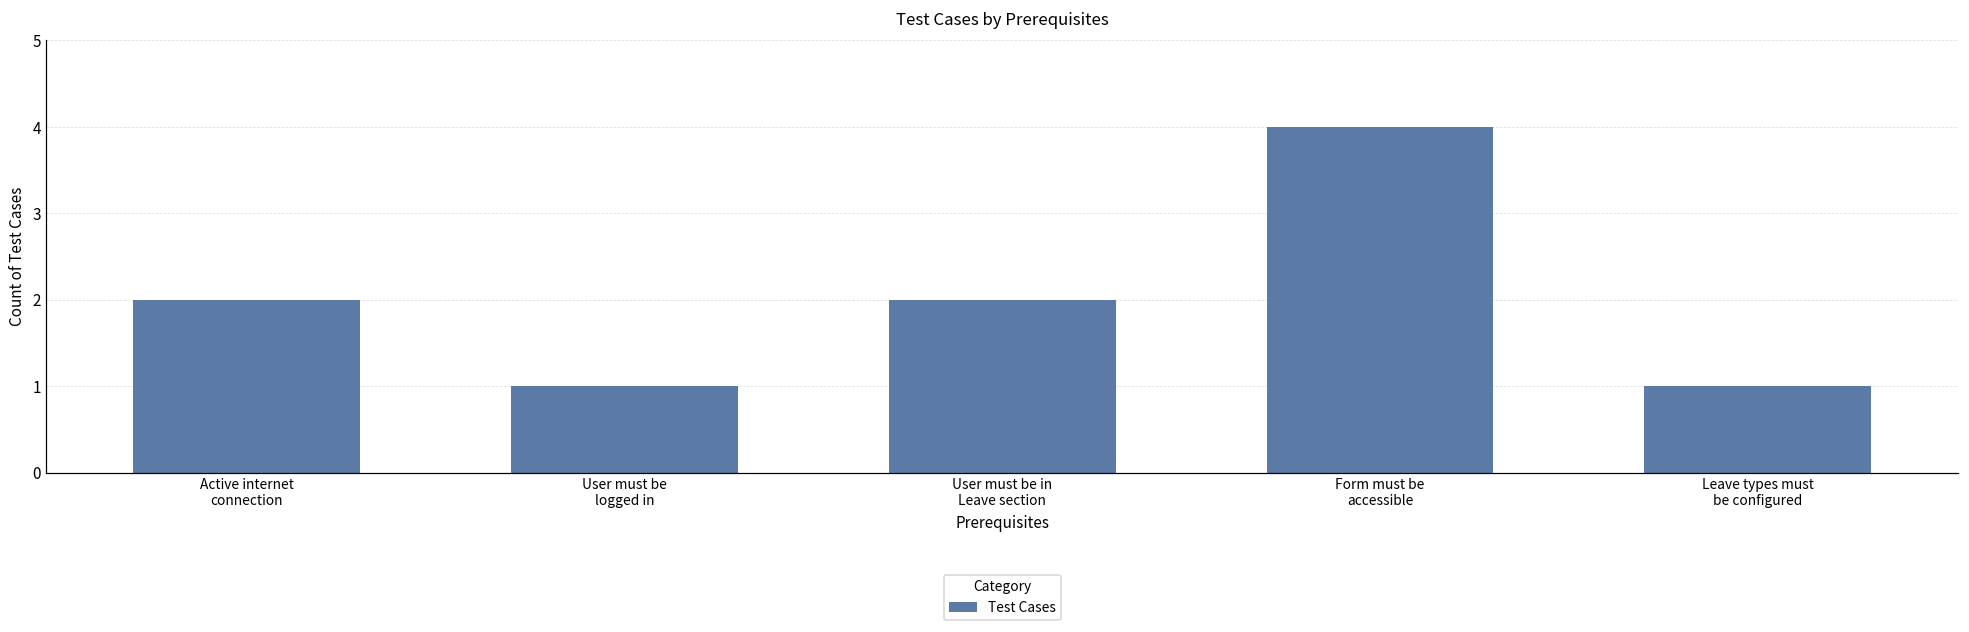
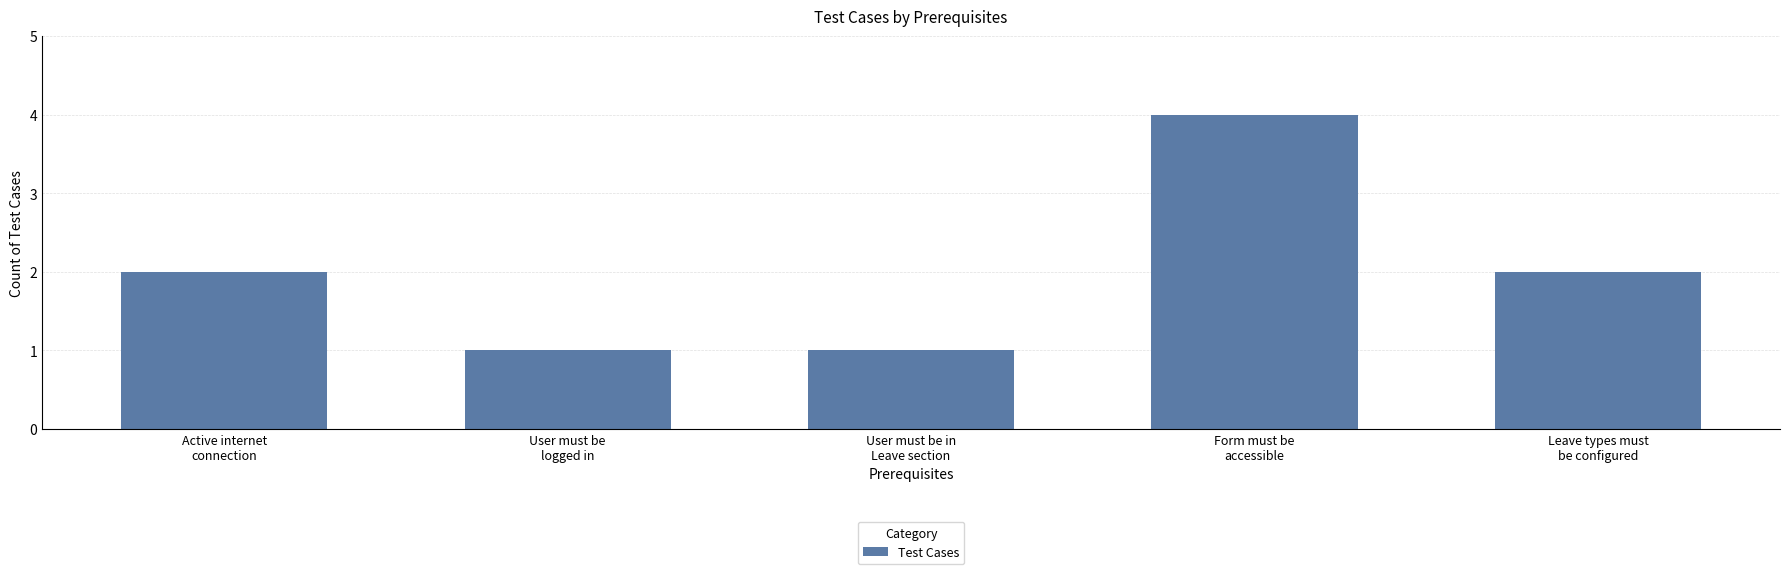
User must be in Leave section: 2 -> 1
Leave types must be configured: 1 -> 2
